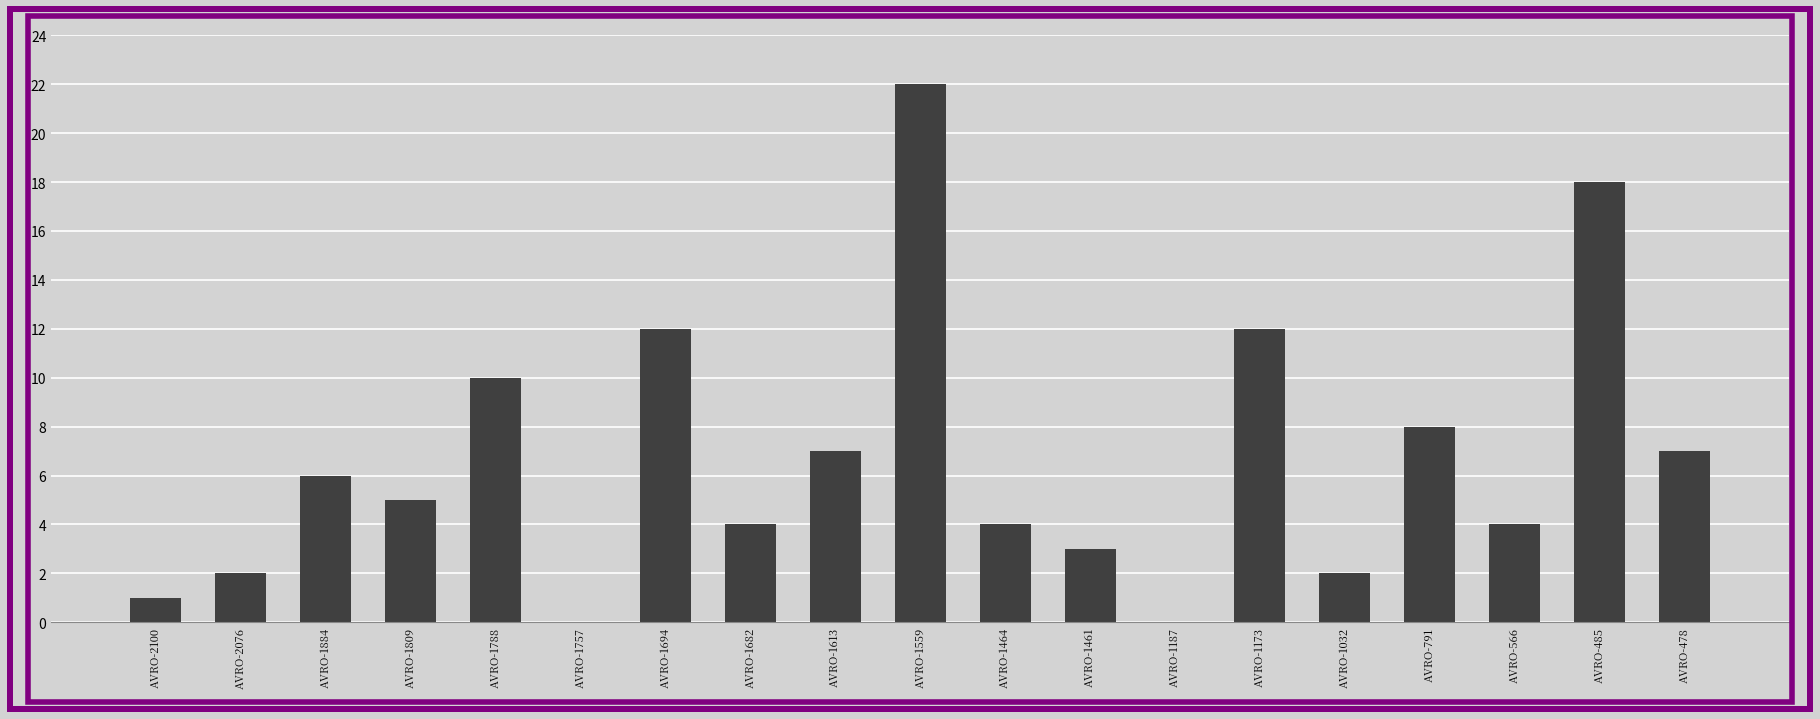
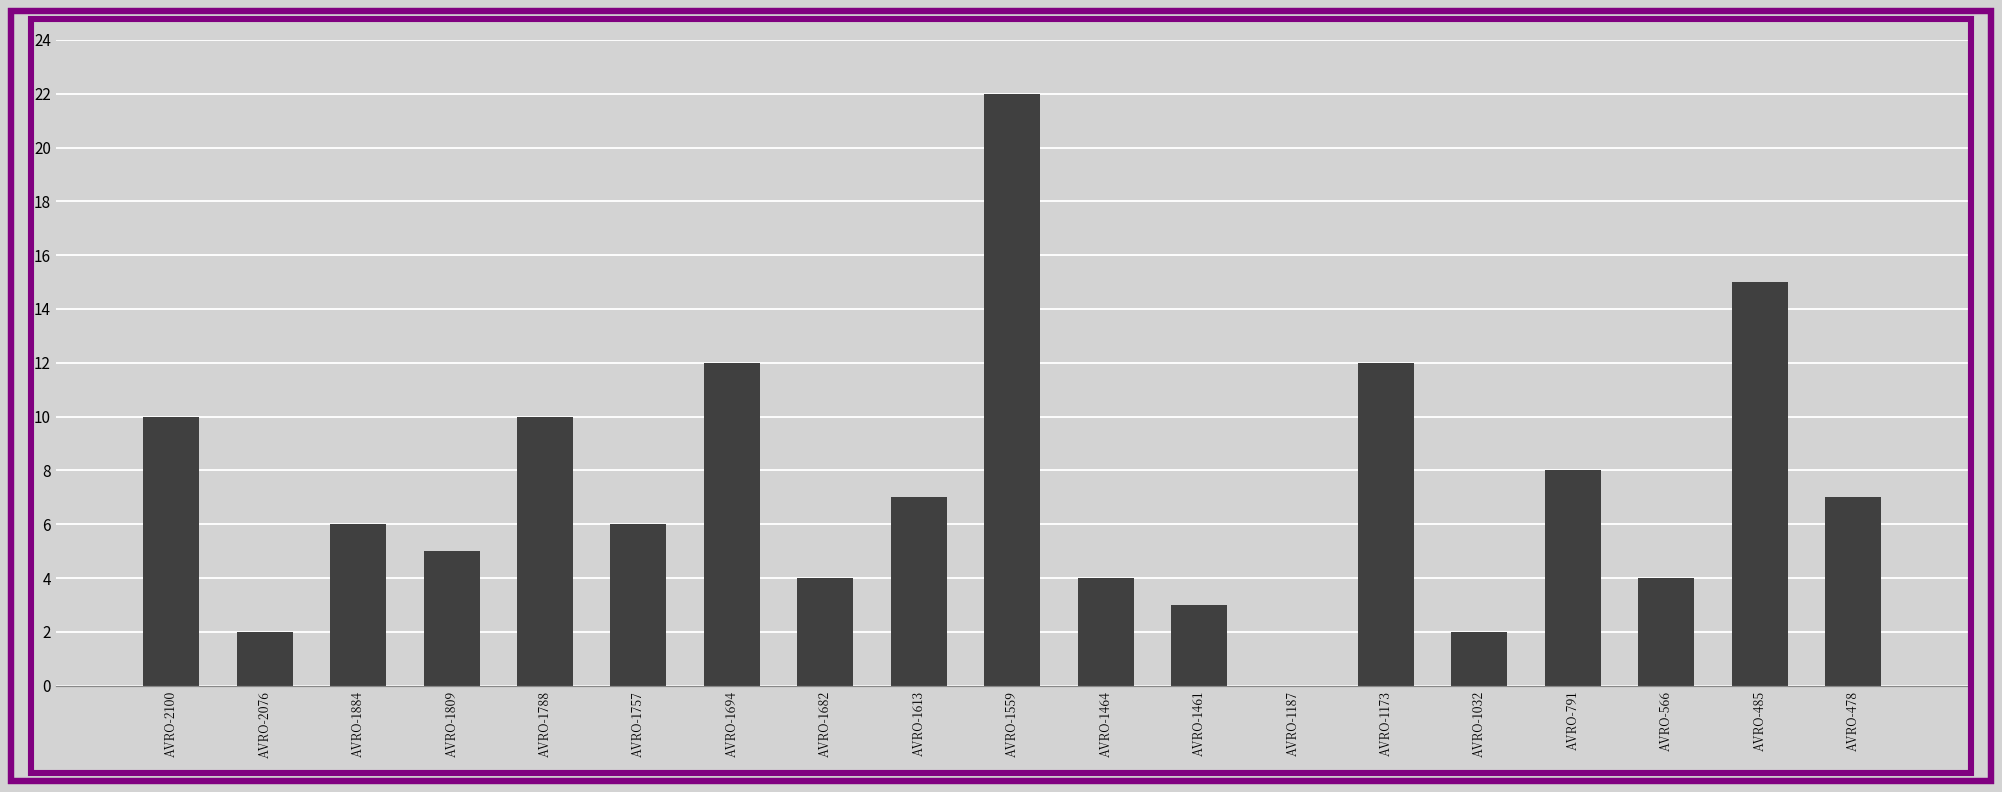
AVRO-2100: 1 -> 10
AVRO-1757: 0 -> 6
AVRO-485: 18 -> 15
